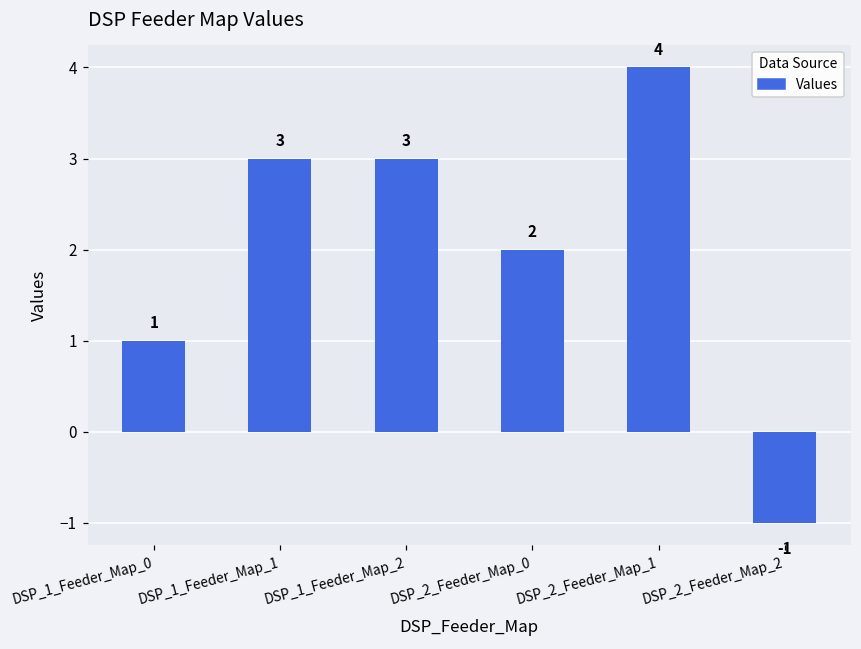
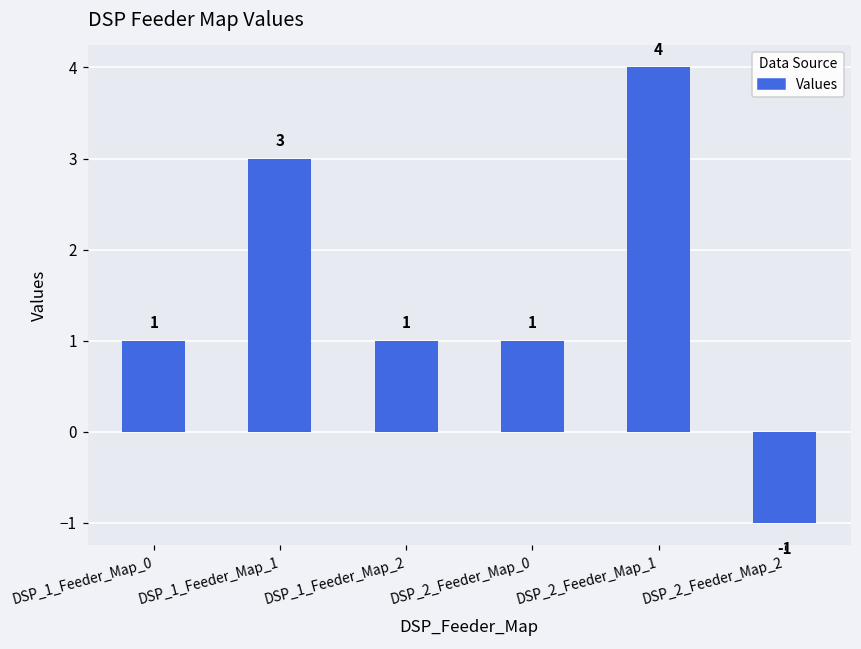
DSP_1_Feeder_Map_2: 3 -> 1
DSP_2_Feeder_Map_0: 2 -> 1
